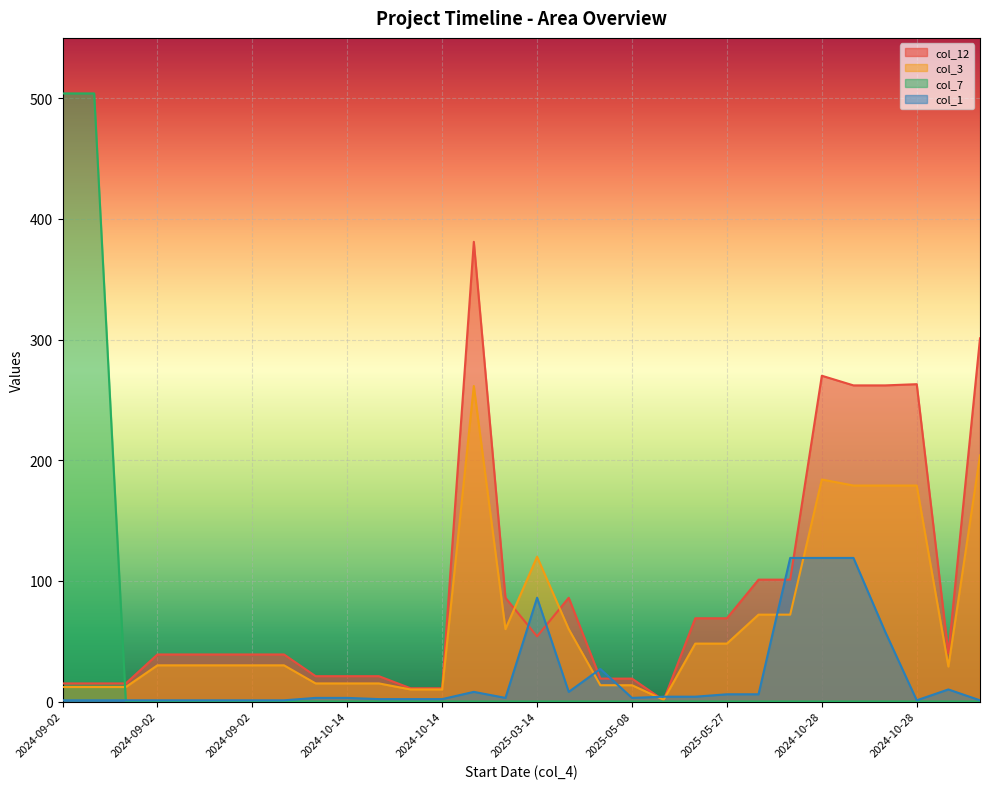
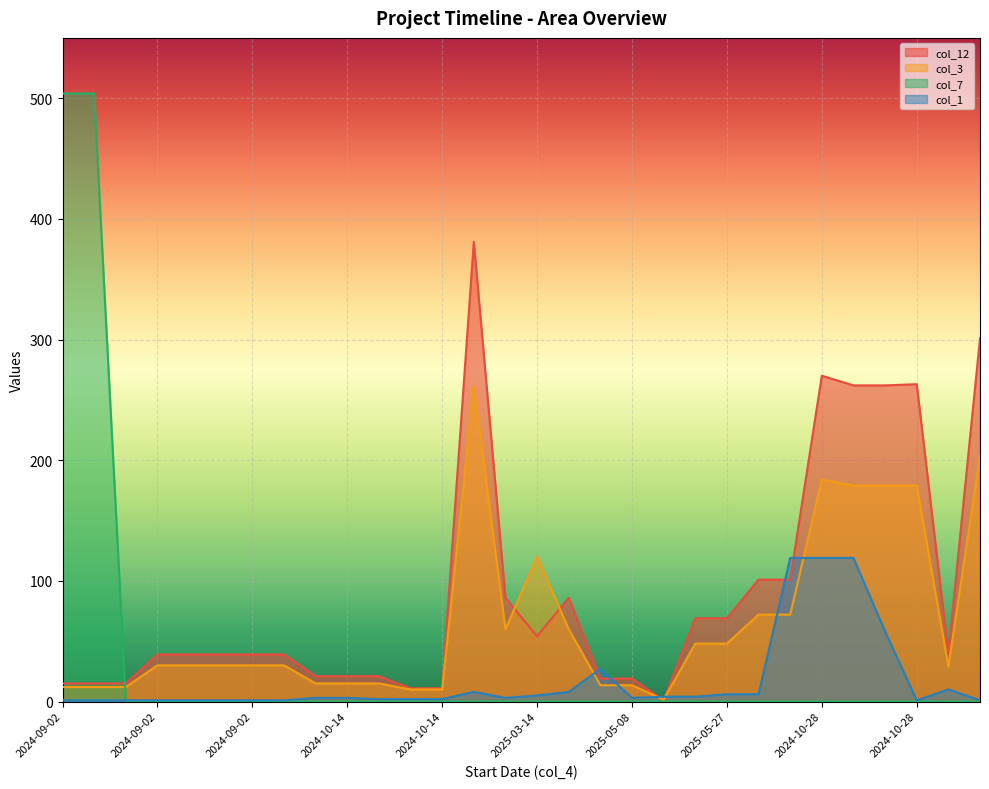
col_1, 2025-03-14: 86 -> 5
